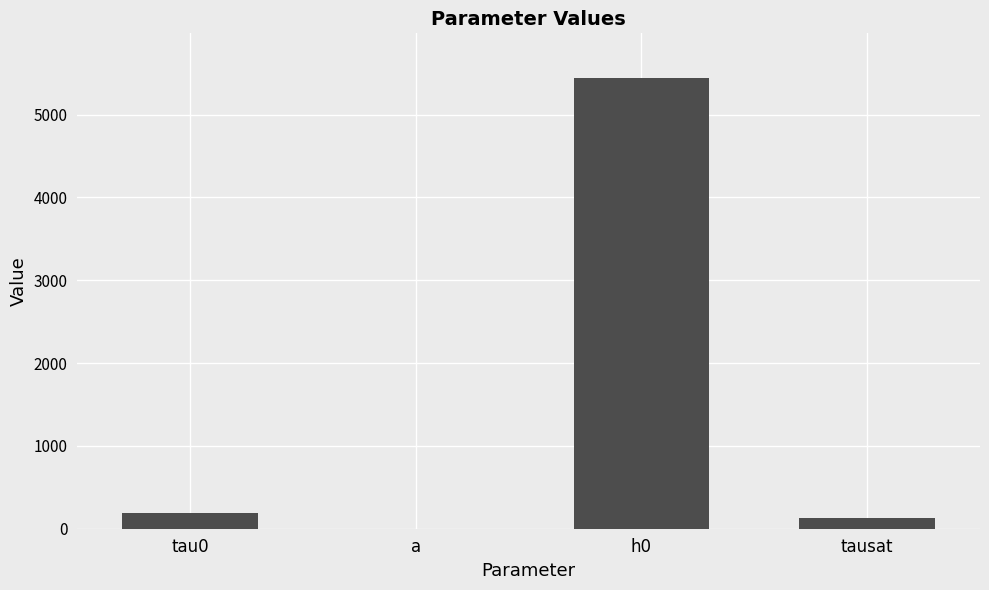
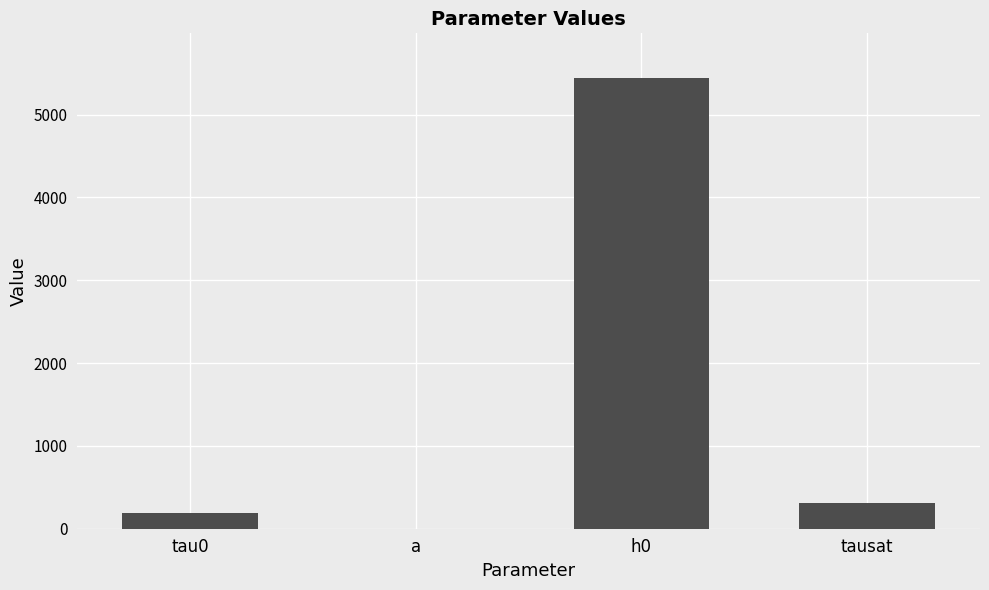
tausat: 100 -> 300
